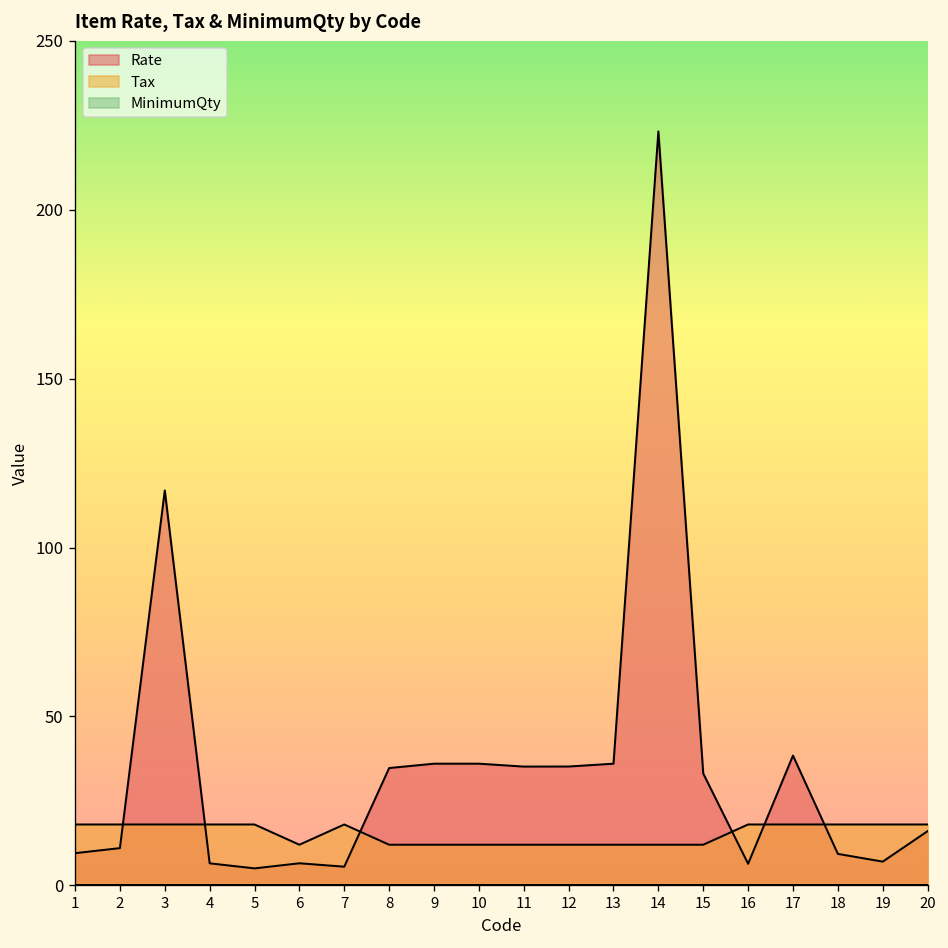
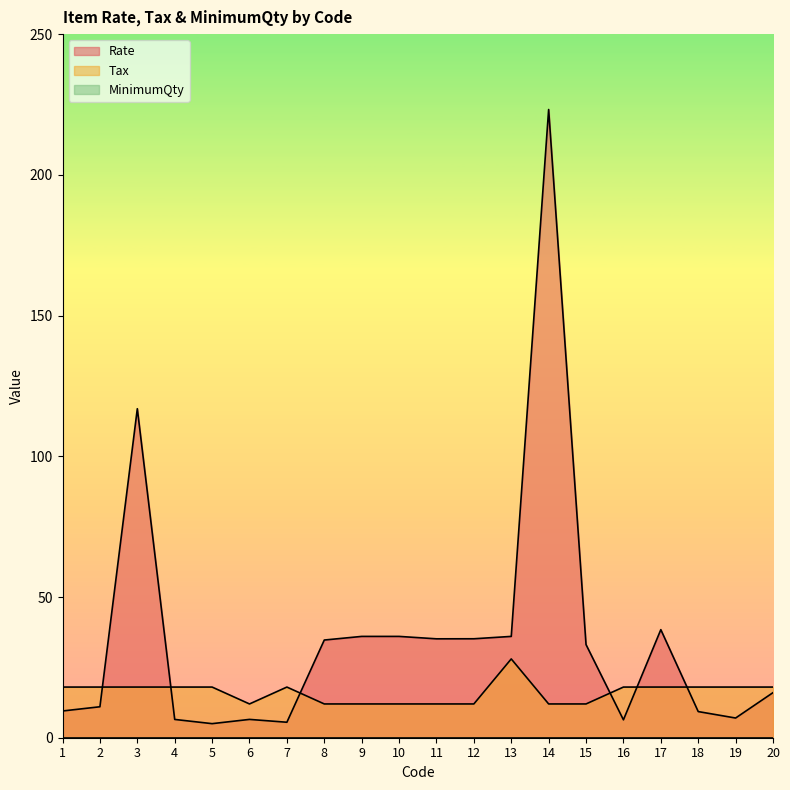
Tax, 13: 12 -> 28
